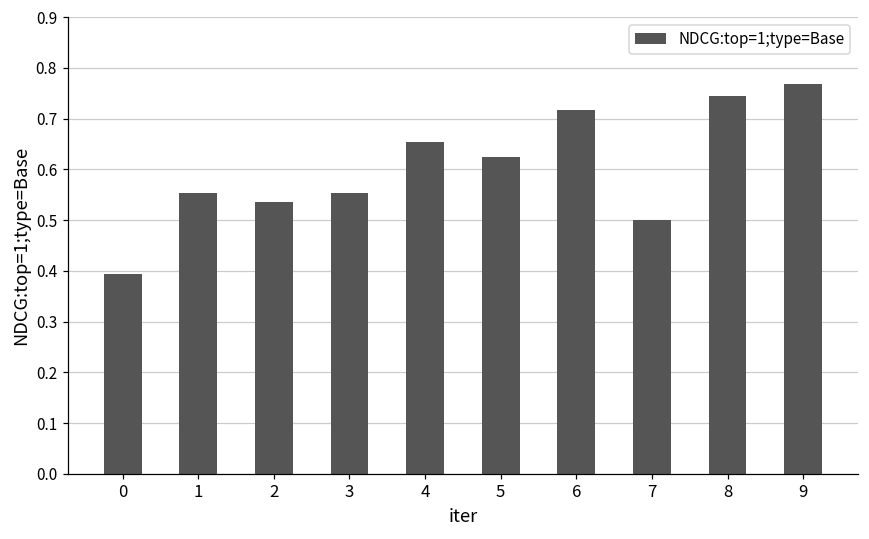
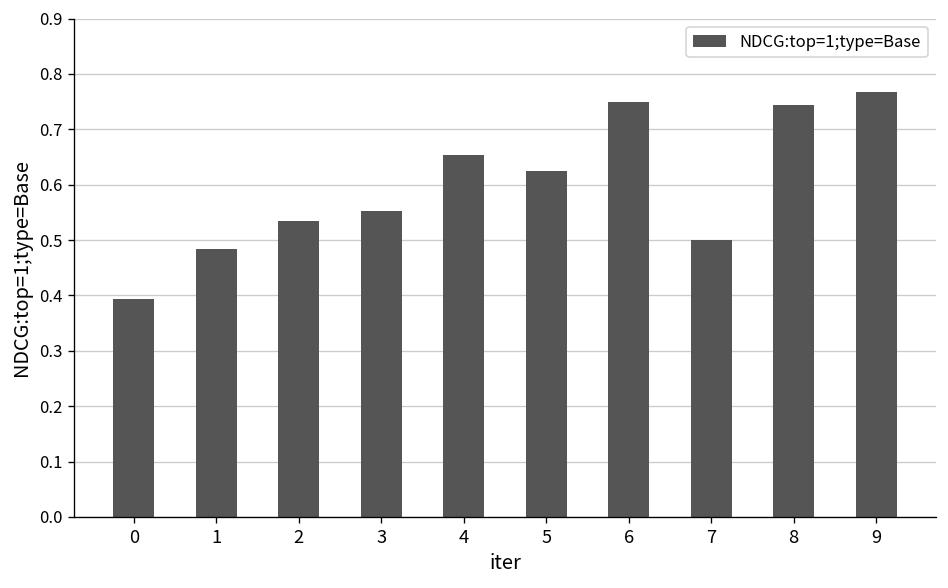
1: 0.55 -> 0.48
6: 0.72 -> 0.75
